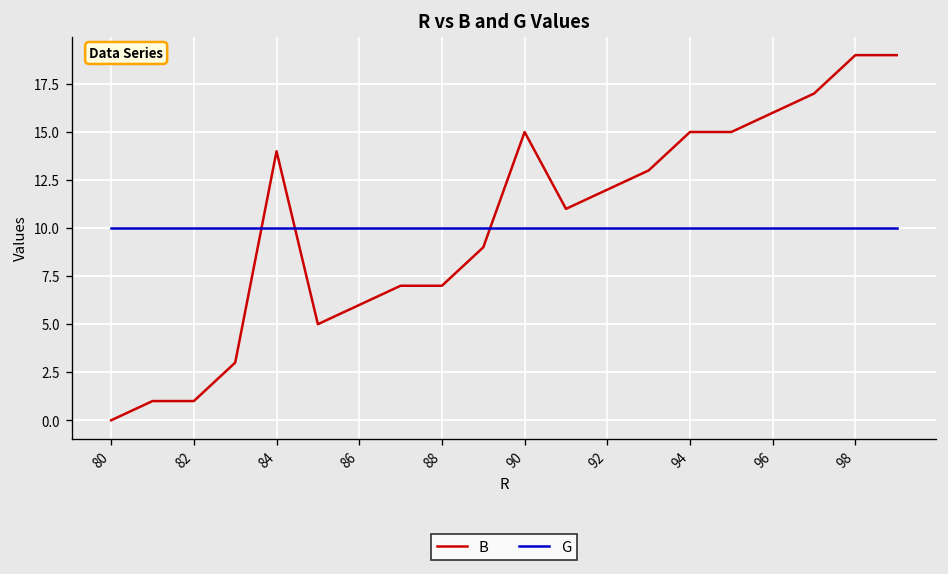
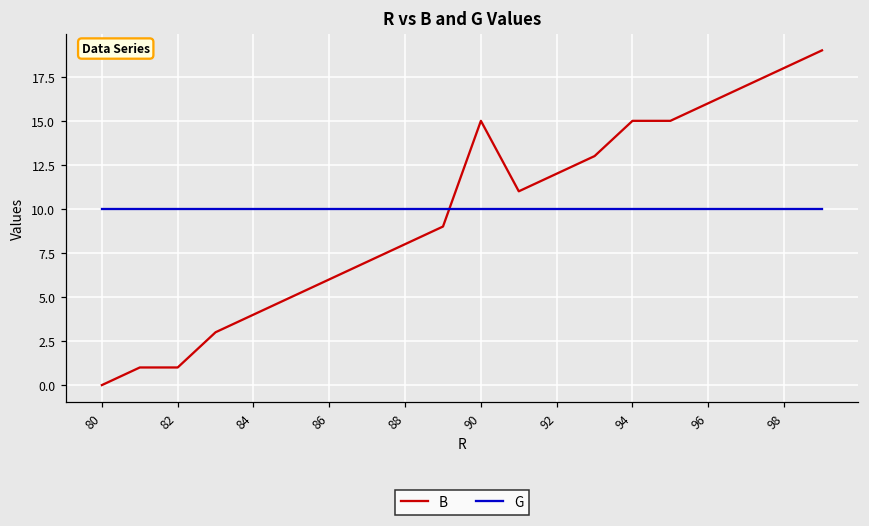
B, 84: 14 -> 4
B, 88: 7 -> 8
B, 98: 19 -> 18
